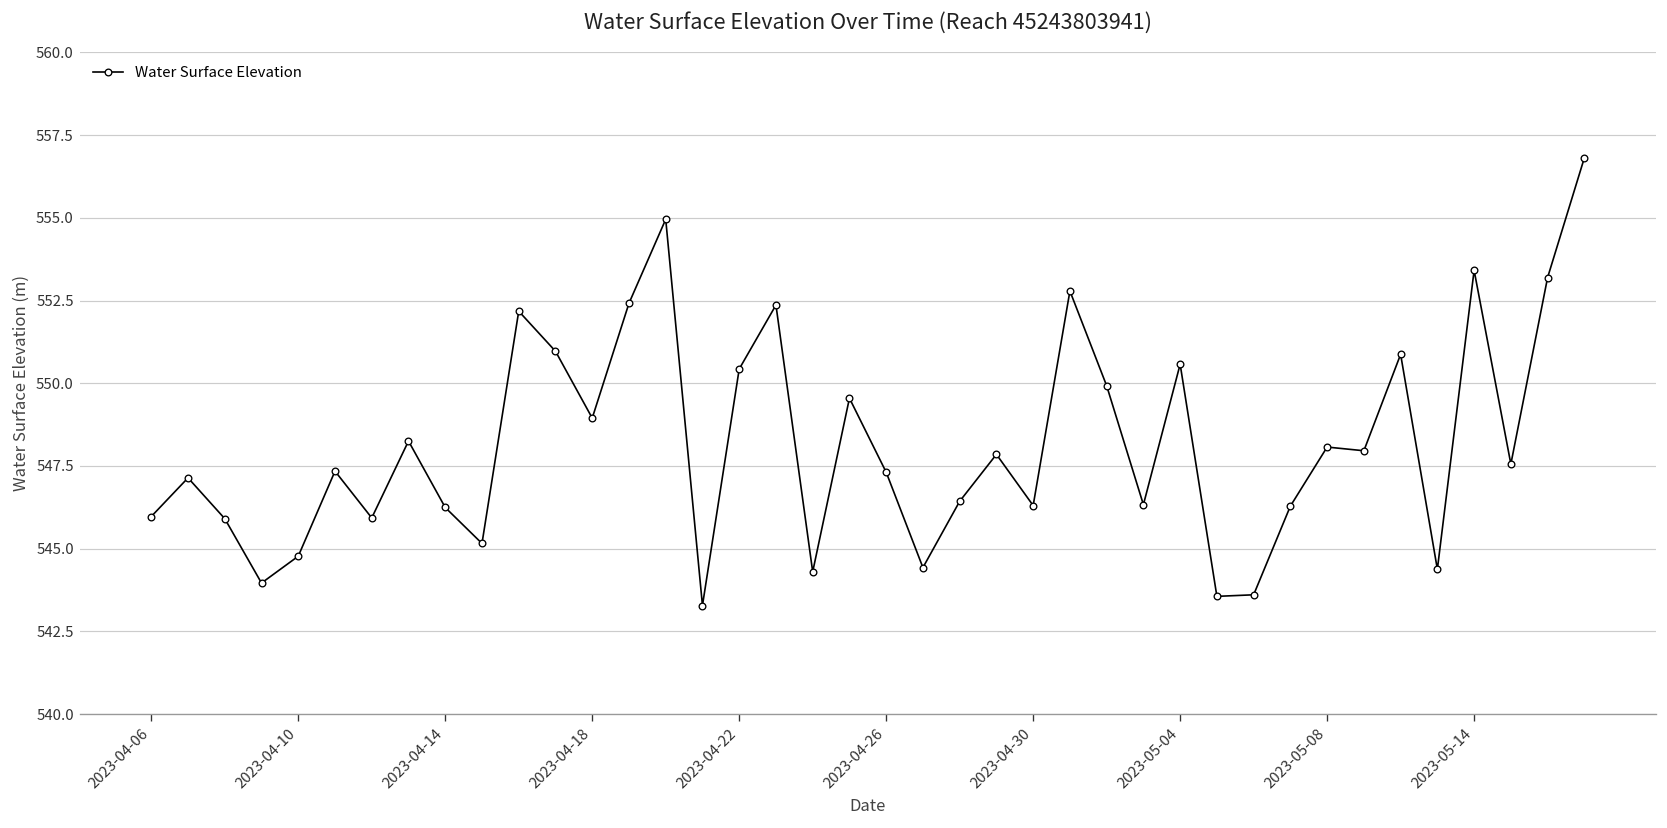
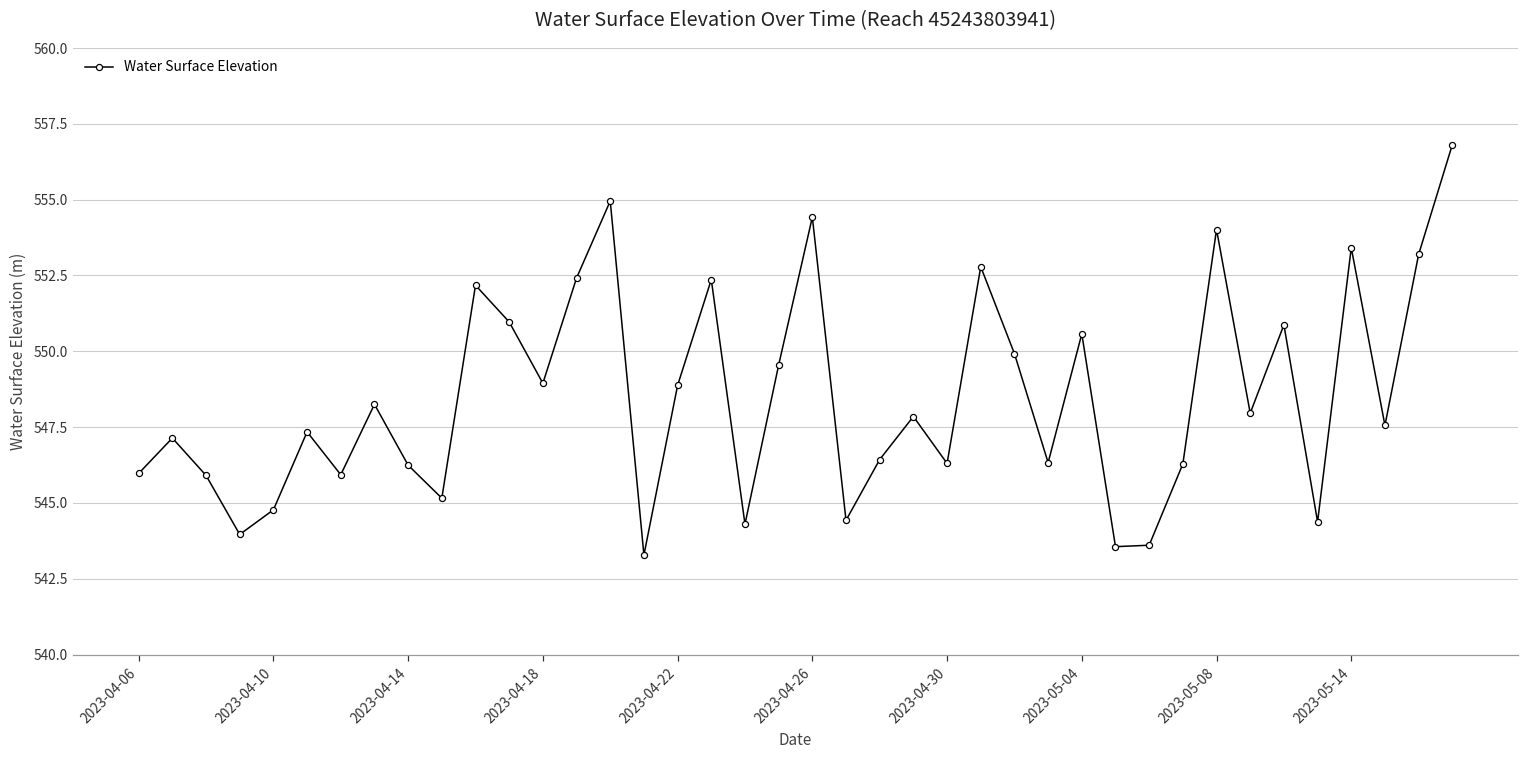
2023-04-22: 550.4 -> 548.9
2023-04-26: 547.3 -> 554.4
2023-05-08: 548.1 -> 554.0
